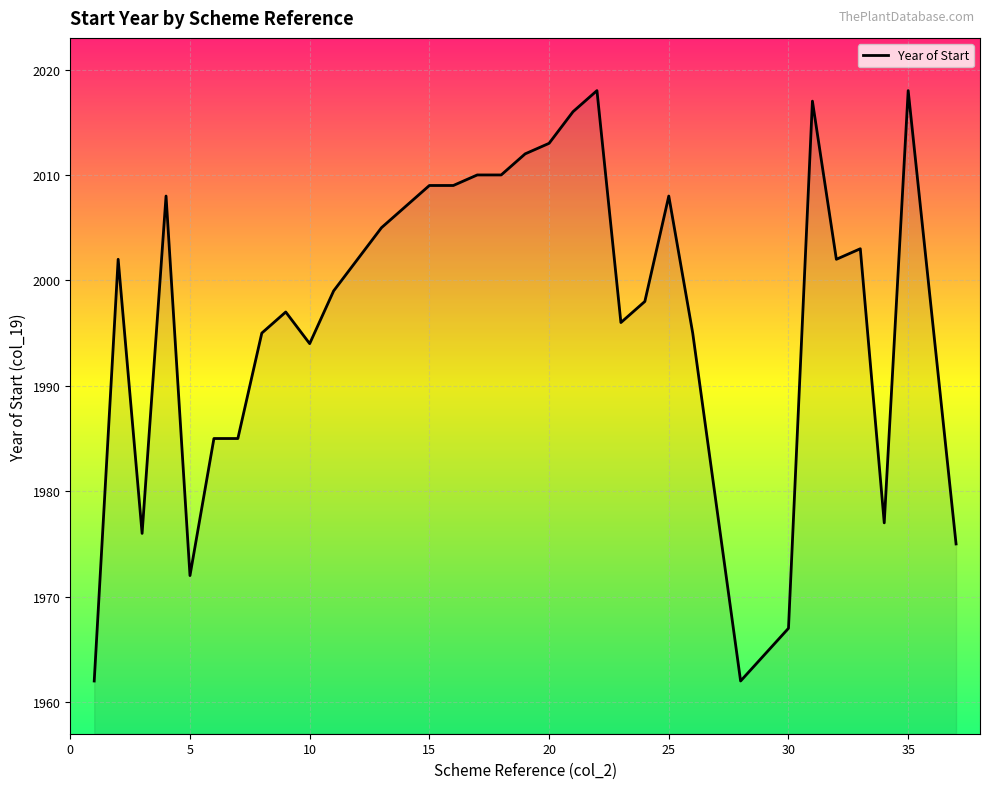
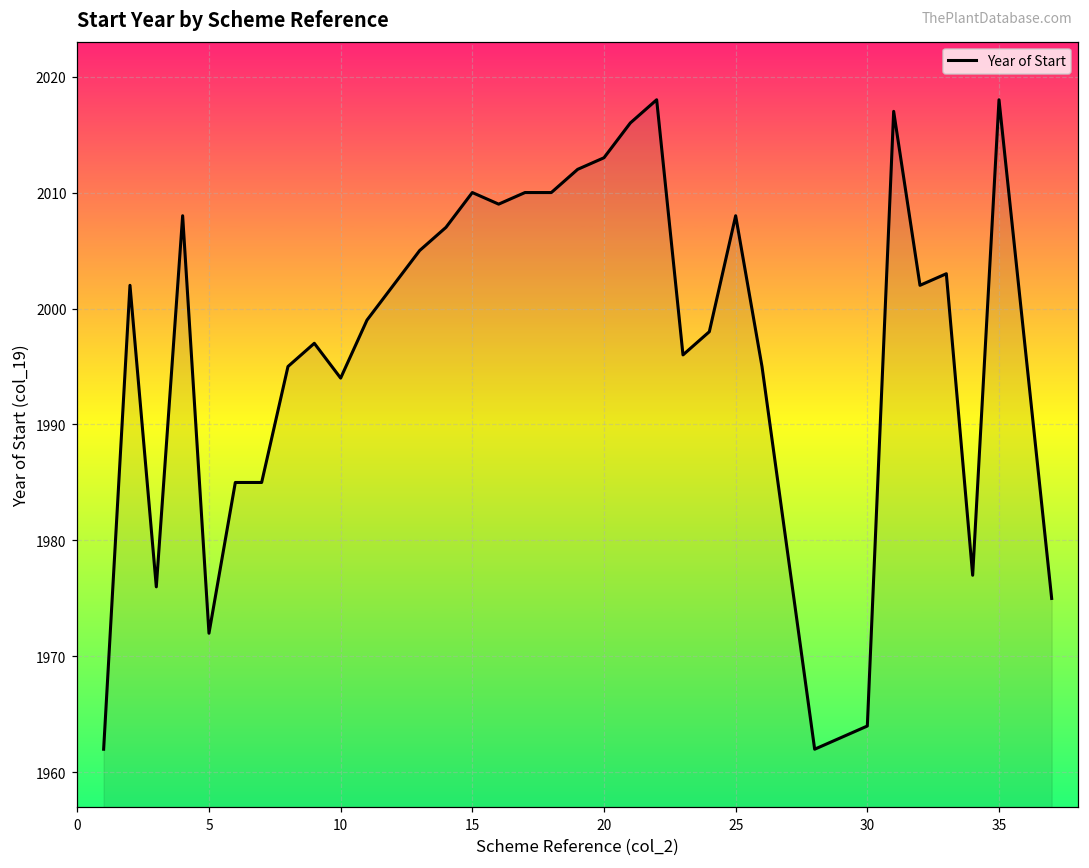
15: 2009 -> 2010
30: 1967 -> 1964
